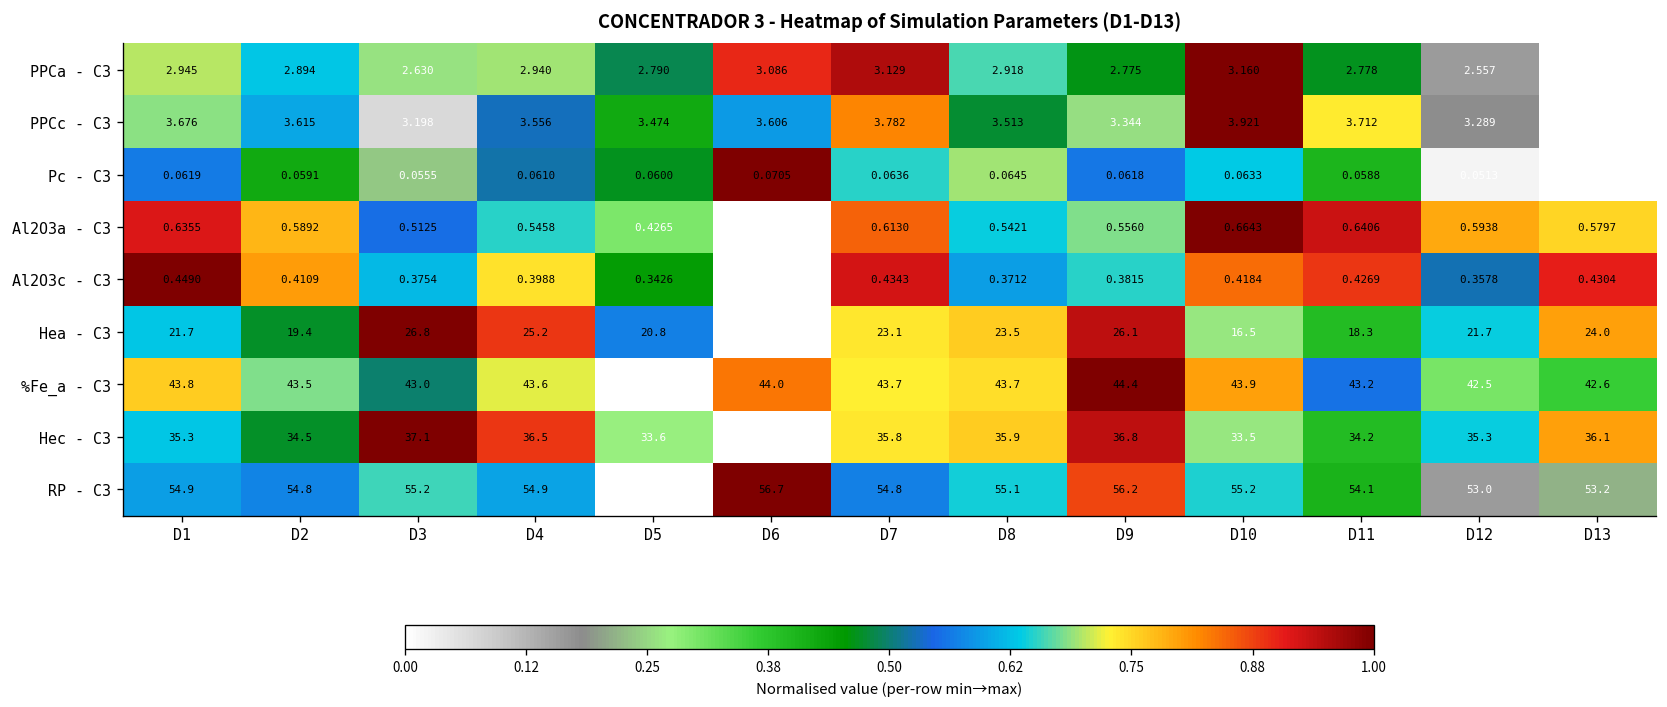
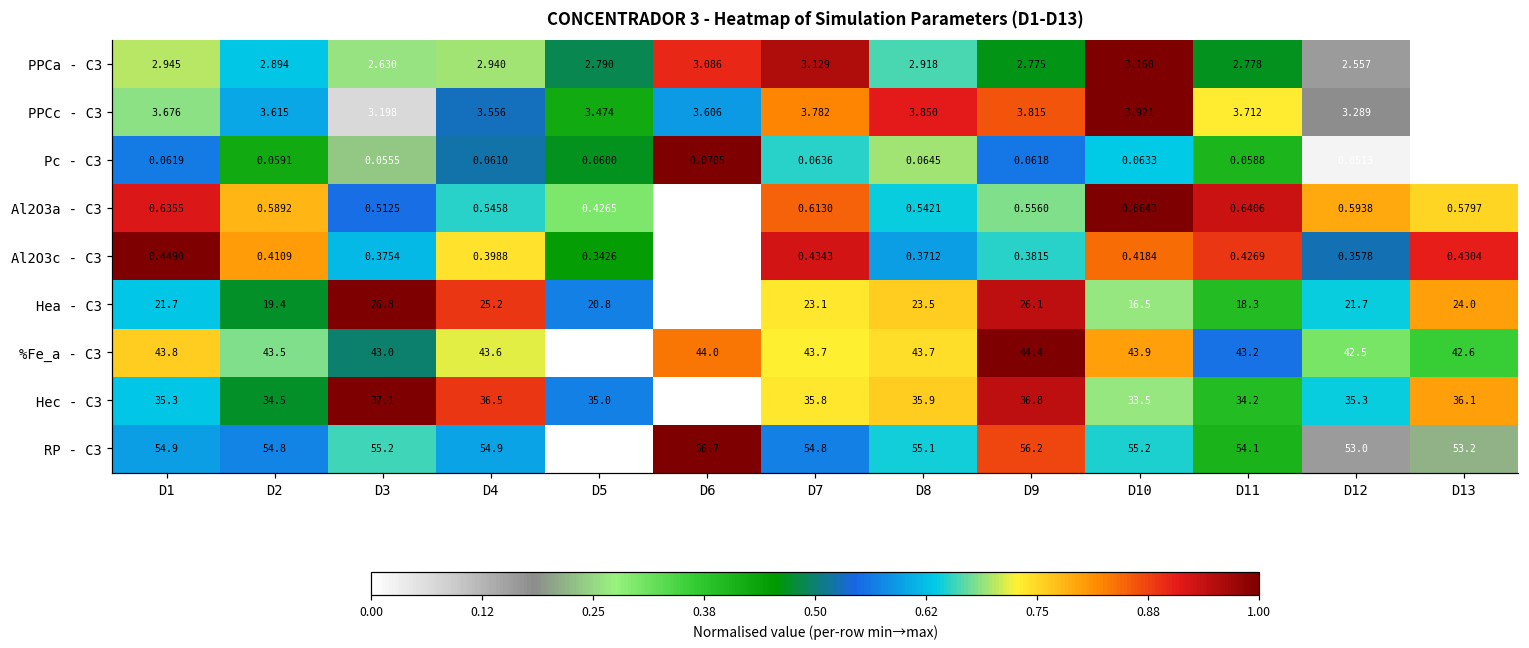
PPCc - C3, D8: 3.513 -> 3.850
PPCc - C3, D9: 3.344 -> 3.815
Hec - C3, D5: 33.6 -> 35.0
